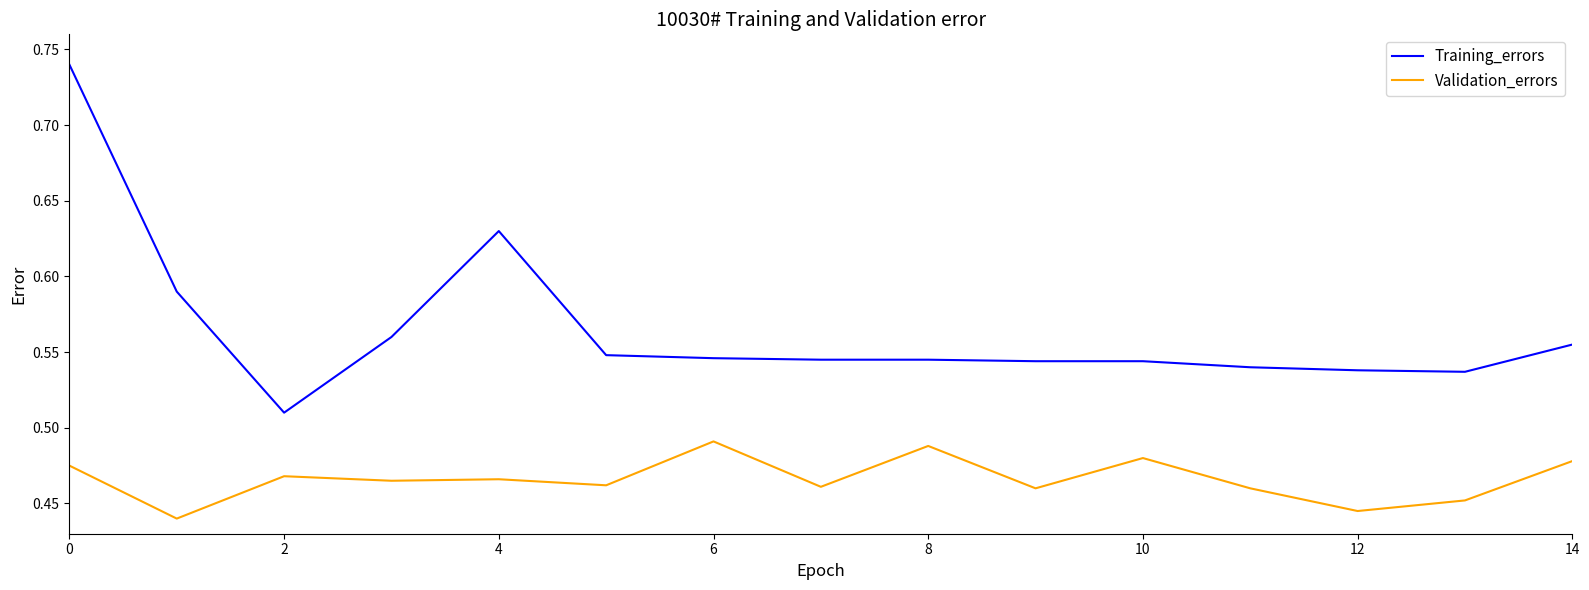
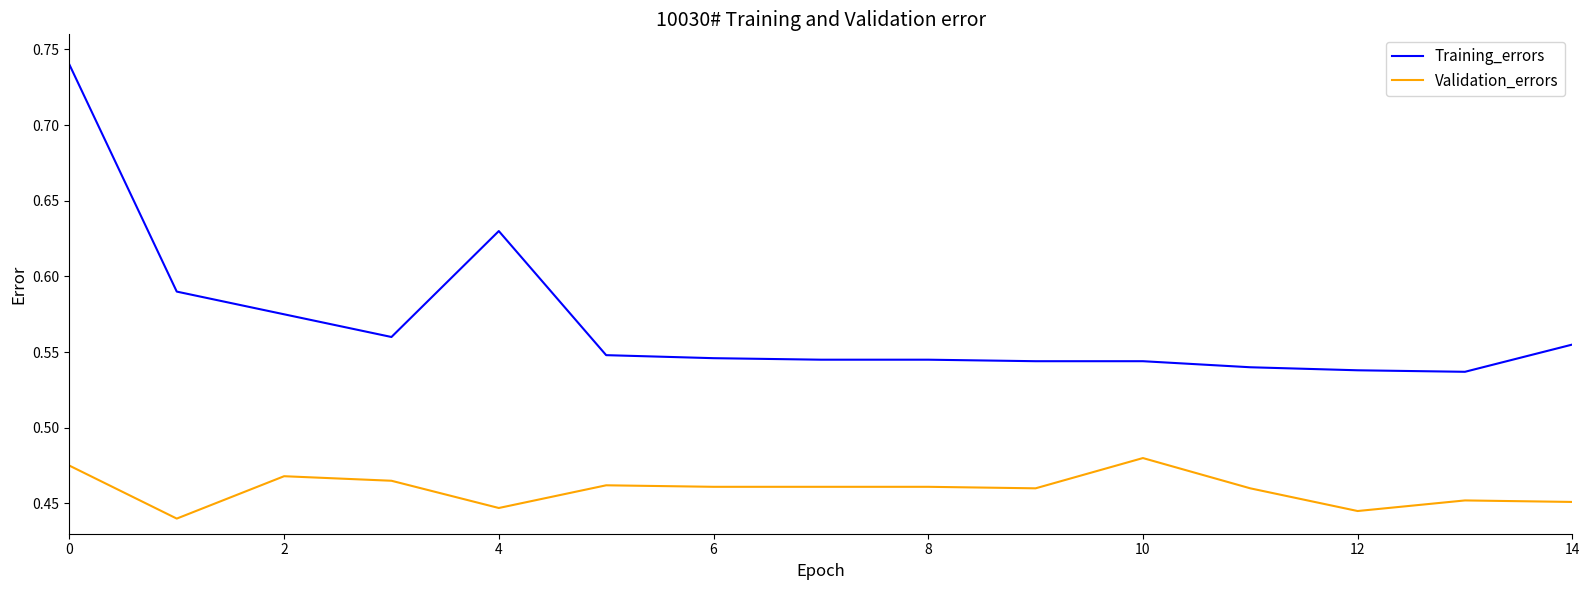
Training_errors, 2: 0.510 -> 0.575
Validation_errors, 4: 0.466 -> 0.447
Validation_errors, 6: 0.491 -> 0.461
Validation_errors, 8: 0.488 -> 0.461
Validation_errors, 14: 0.478 -> 0.451
